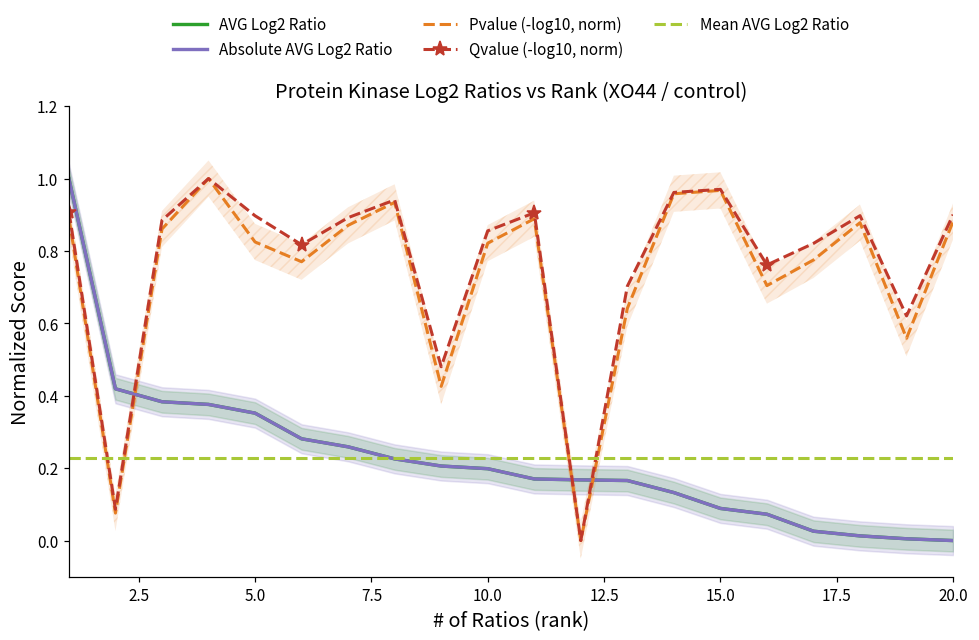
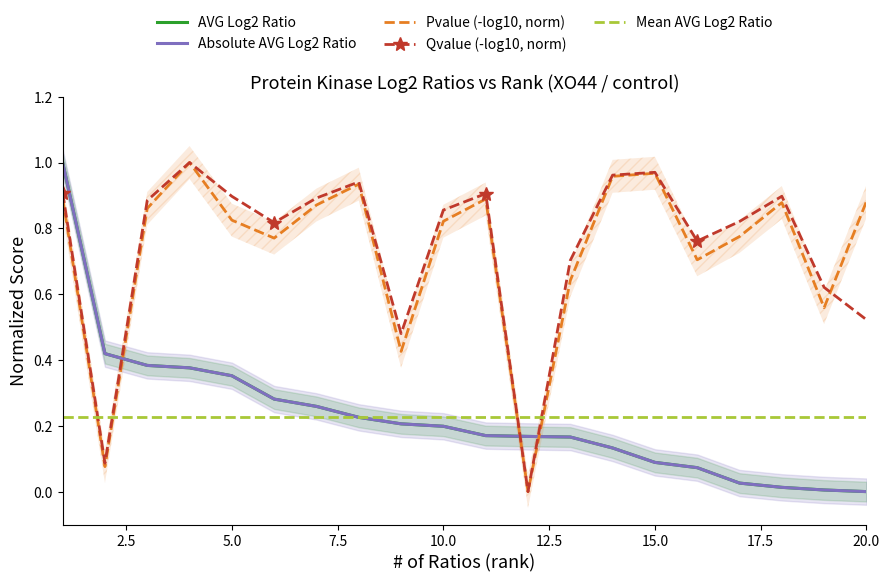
Qvalue (-log10, norm), 20.0: 0.90 -> 0.52
